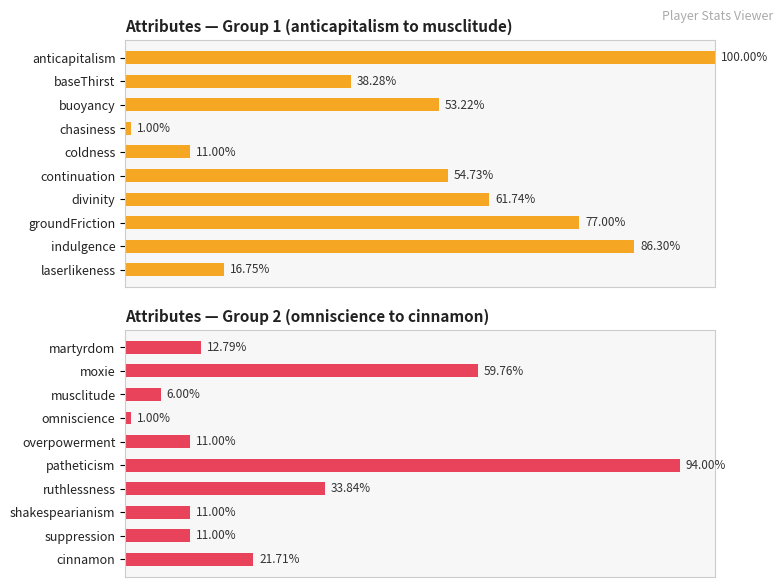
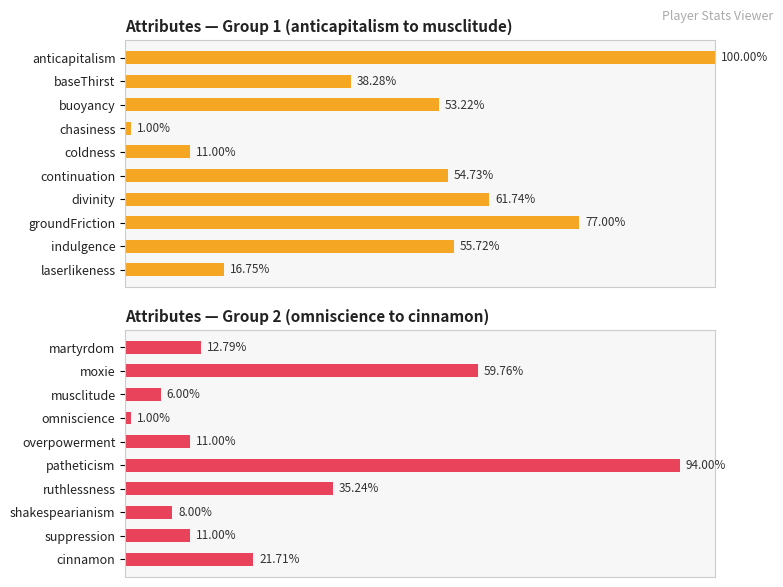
Attributes — Group 1 (anticapitalism to musclitude), indulgence: 86.30% -> 55.72%
Attributes — Group 2 (omniscience to cinnamon), ruthlessness: 33.84% -> 35.24%
Attributes — Group 2 (omniscience to cinnamon), shakespearianism: 11.00% -> 8.00%
